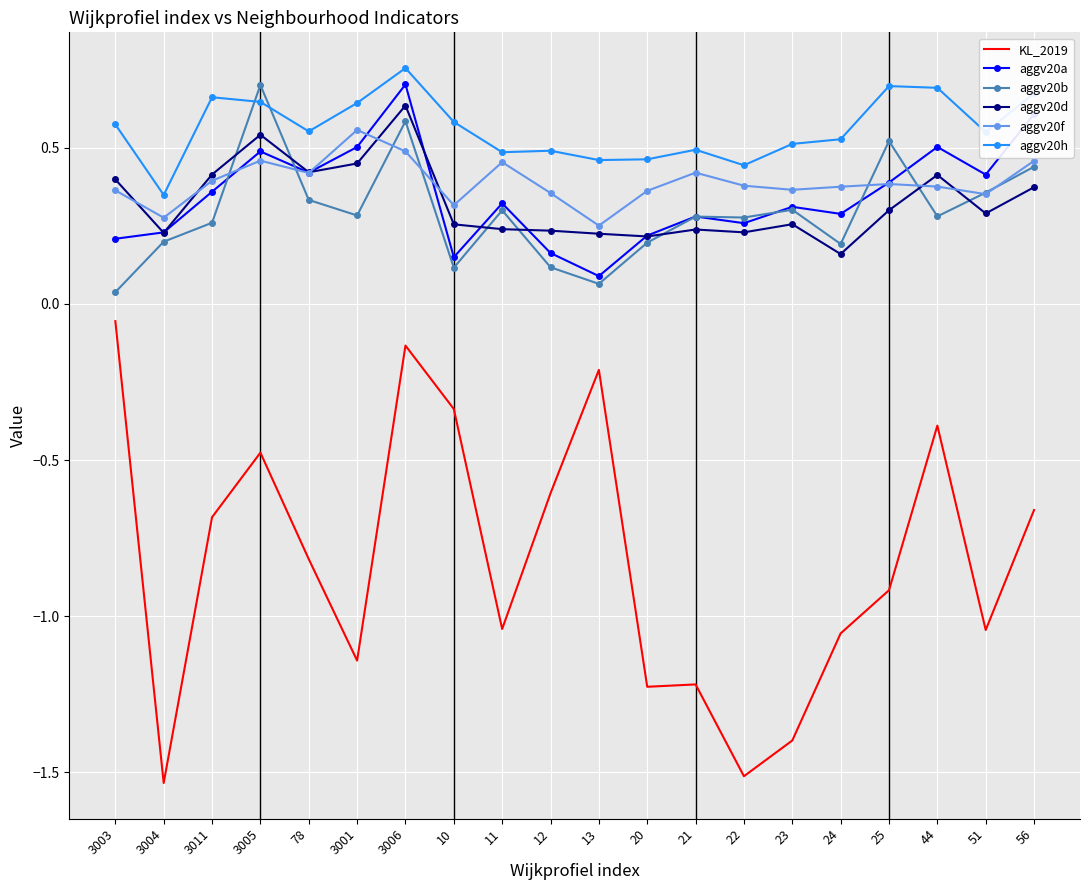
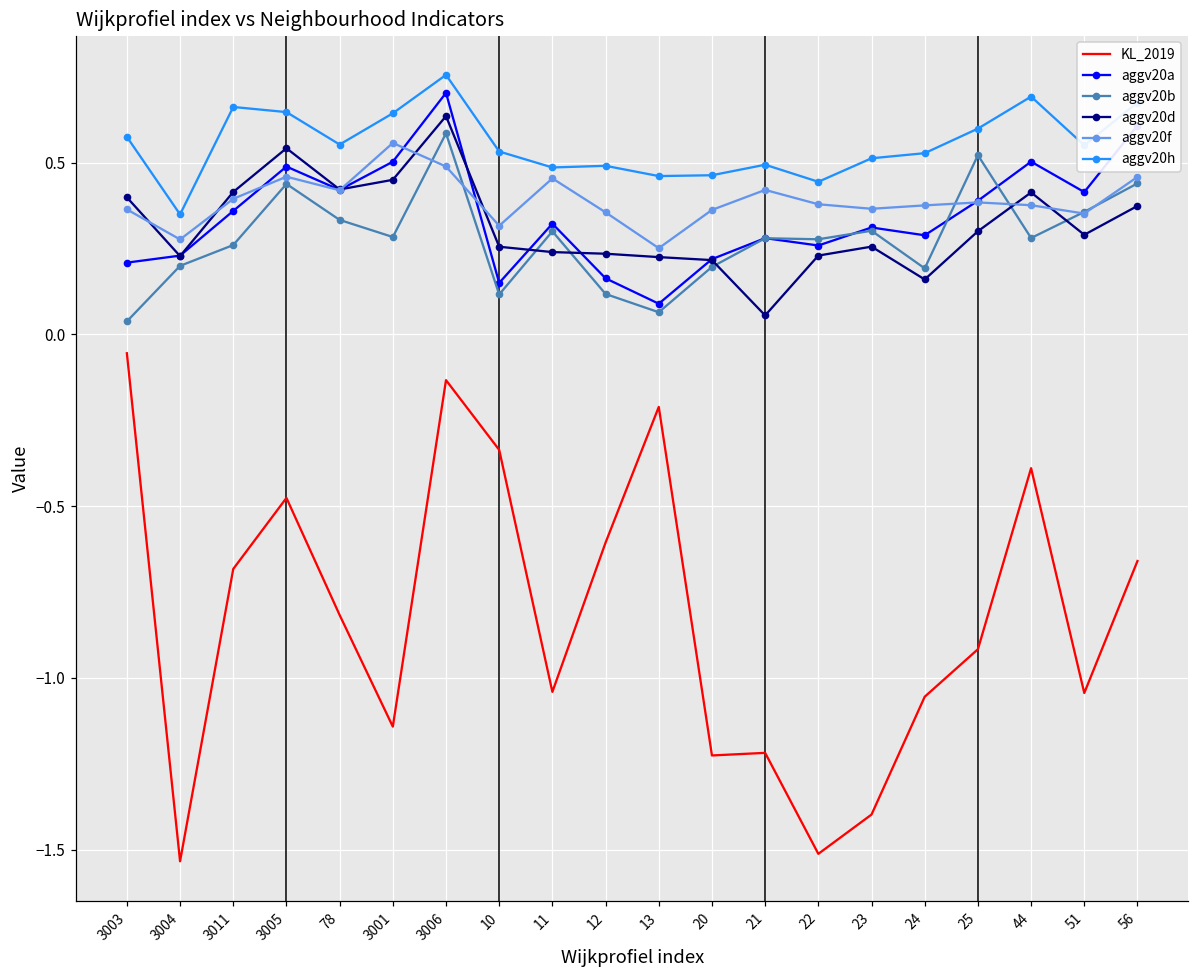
aggv20b, 3005: 0.70 -> 0.44
aggv20h, 10: 0.58 -> 0.53
aggv20d, 21: 0.24 -> 0.06
aggv20h, 25: 0.70 -> 0.60
